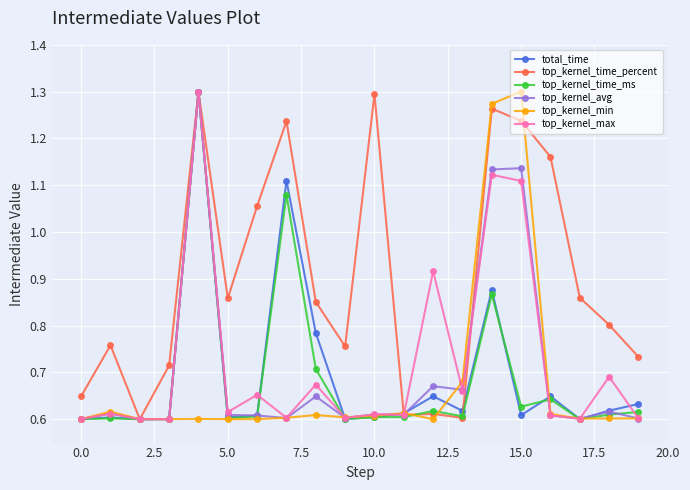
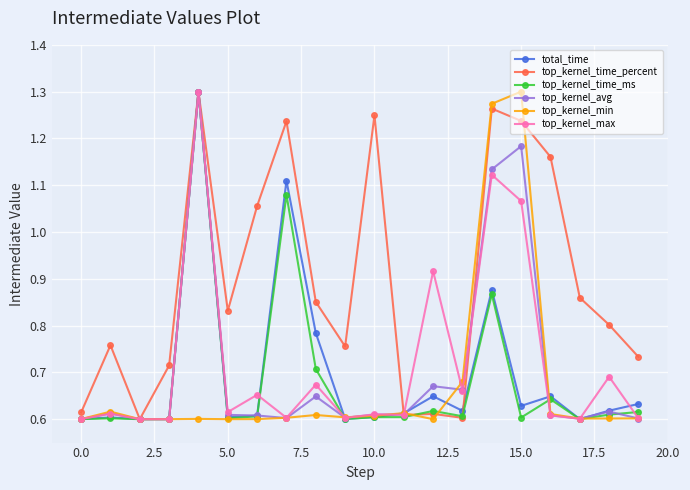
top_kernel_time_percent, 0.0: 0.65 -> 0.61
top_kernel_time_percent, 5.0: 0.86 -> 0.83
top_kernel_time_percent, 10.0: 1.29 -> 1.25
total_time, 15.0: 0.61 -> 0.63
top_kernel_time_ms, 15.0: 0.63 -> 0.60
top_kernel_avg, 15.0: 1.14 -> 1.18
top_kernel_max, 15.0: 1.11 -> 1.07
